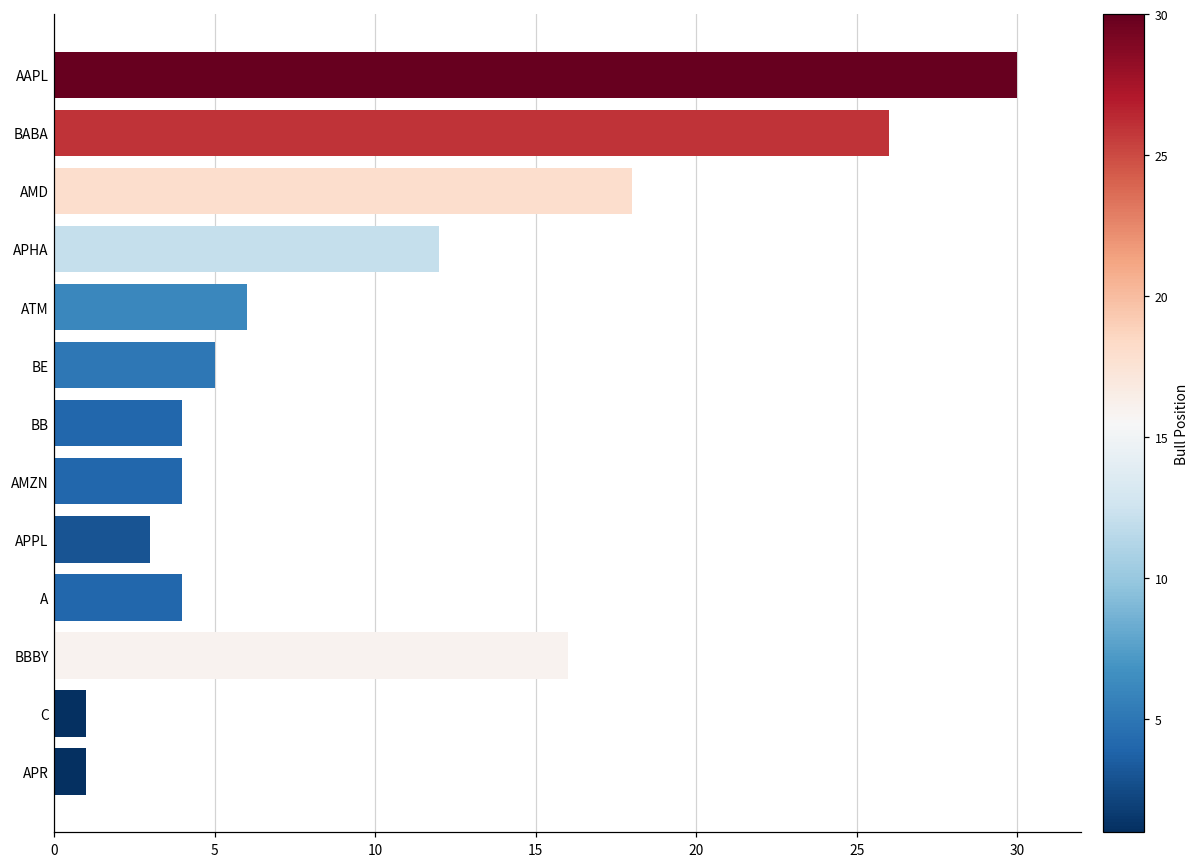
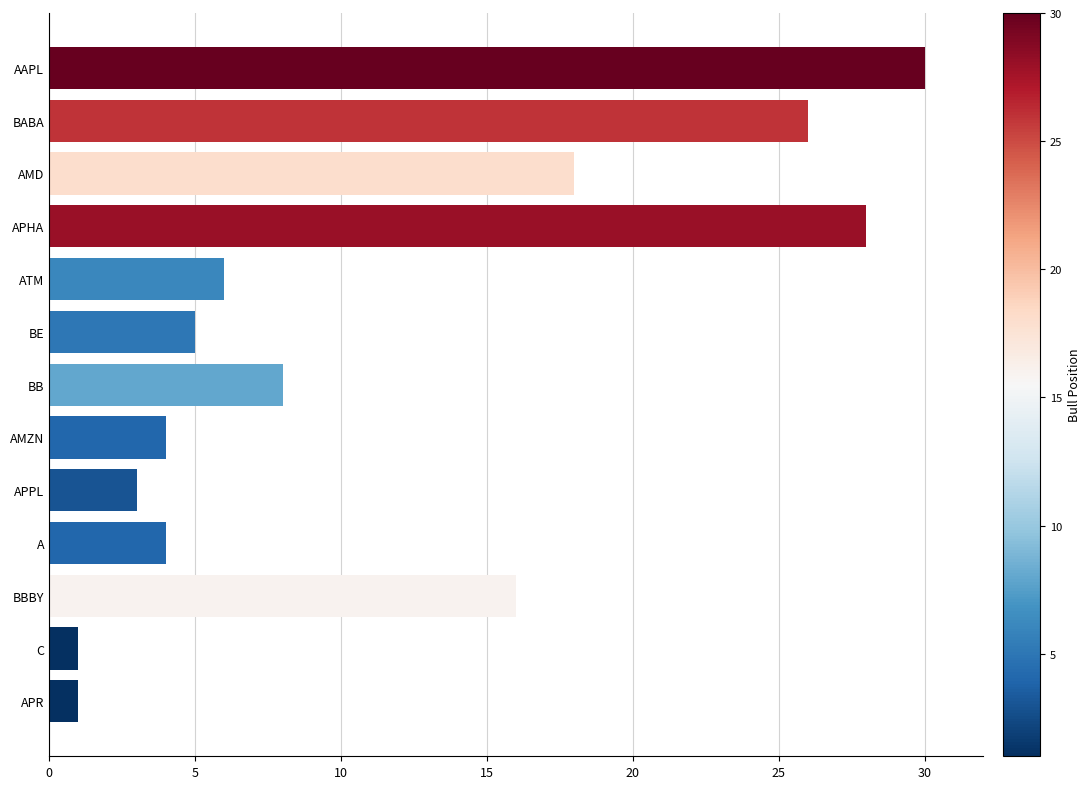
APHA: 12 -> 28
BB: 4 -> 8
